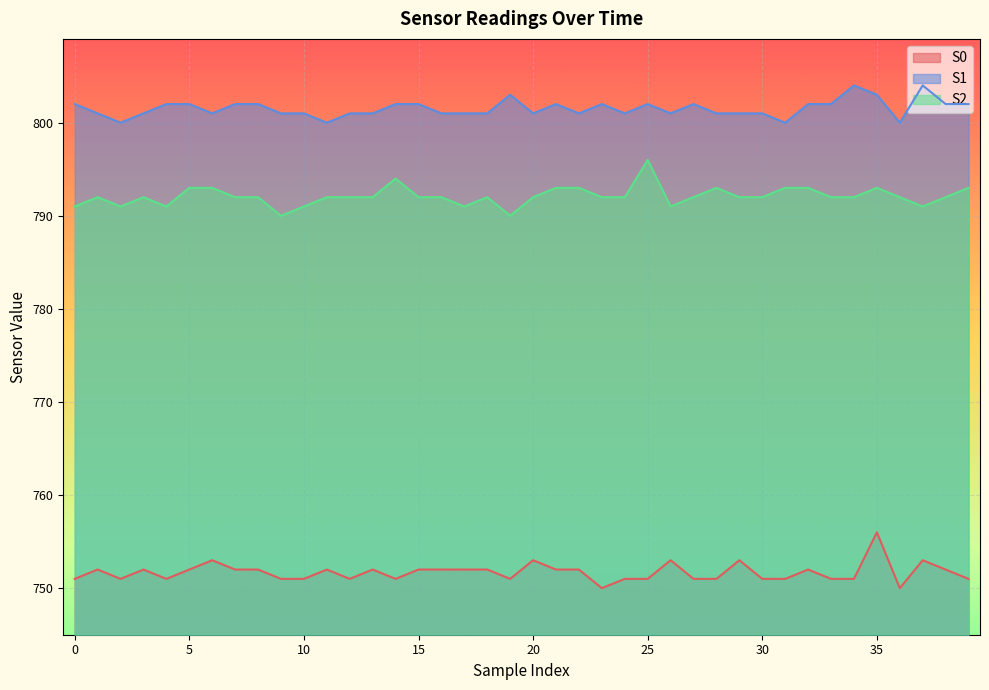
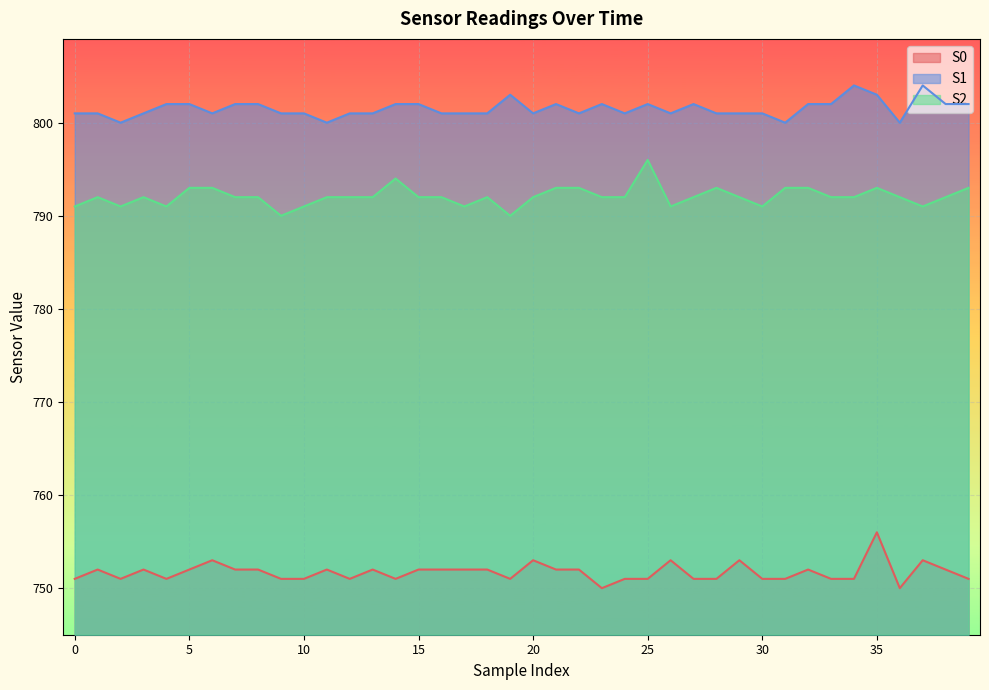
S1, 0: 802 -> 801
S2, 30: 792 -> 791
